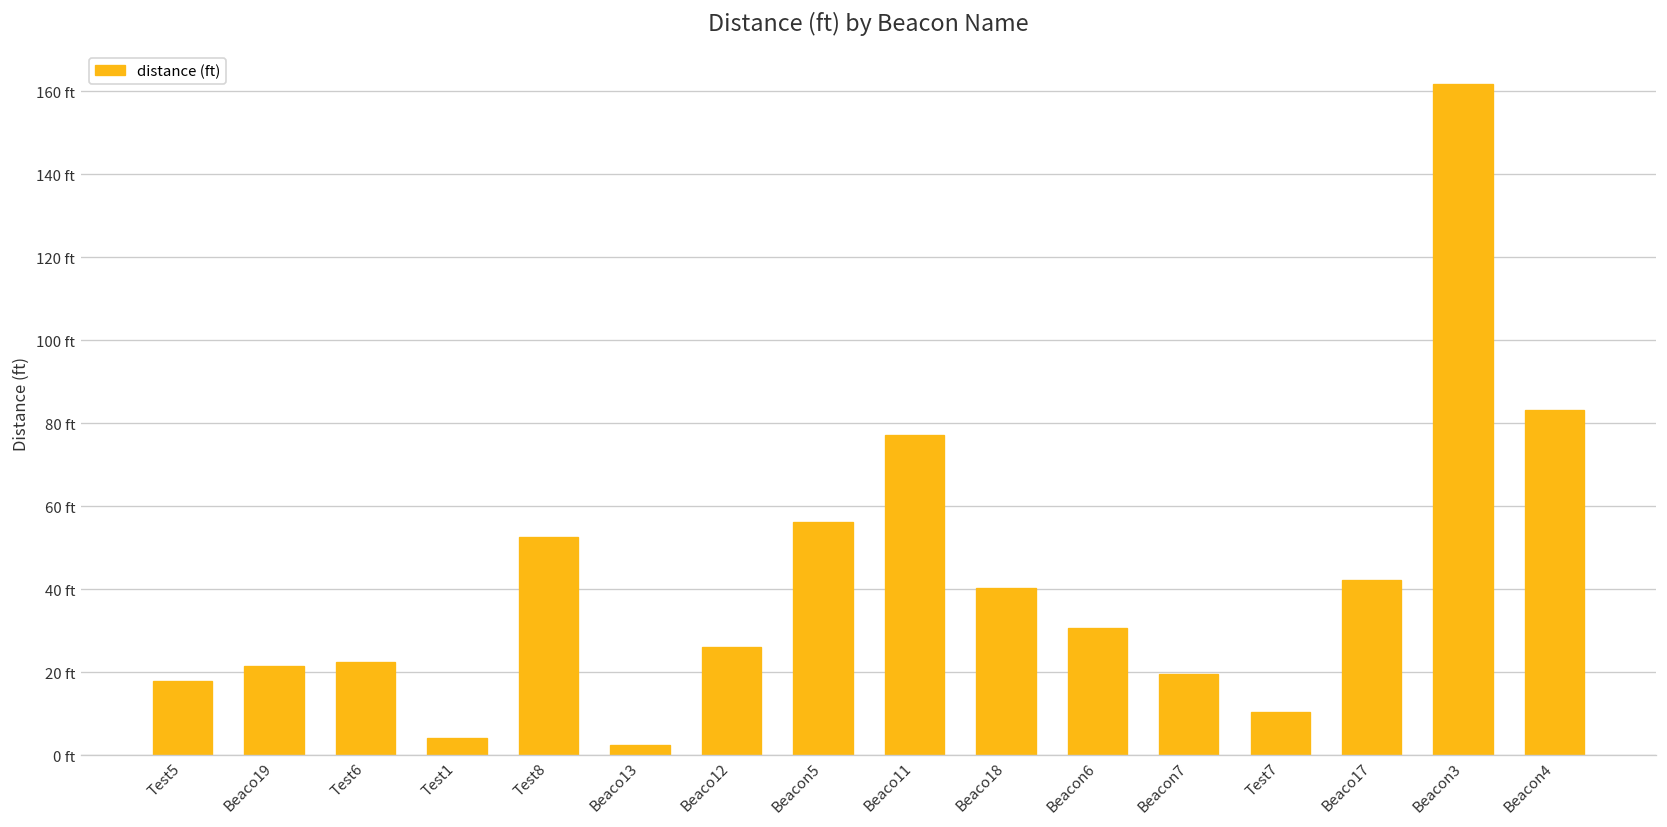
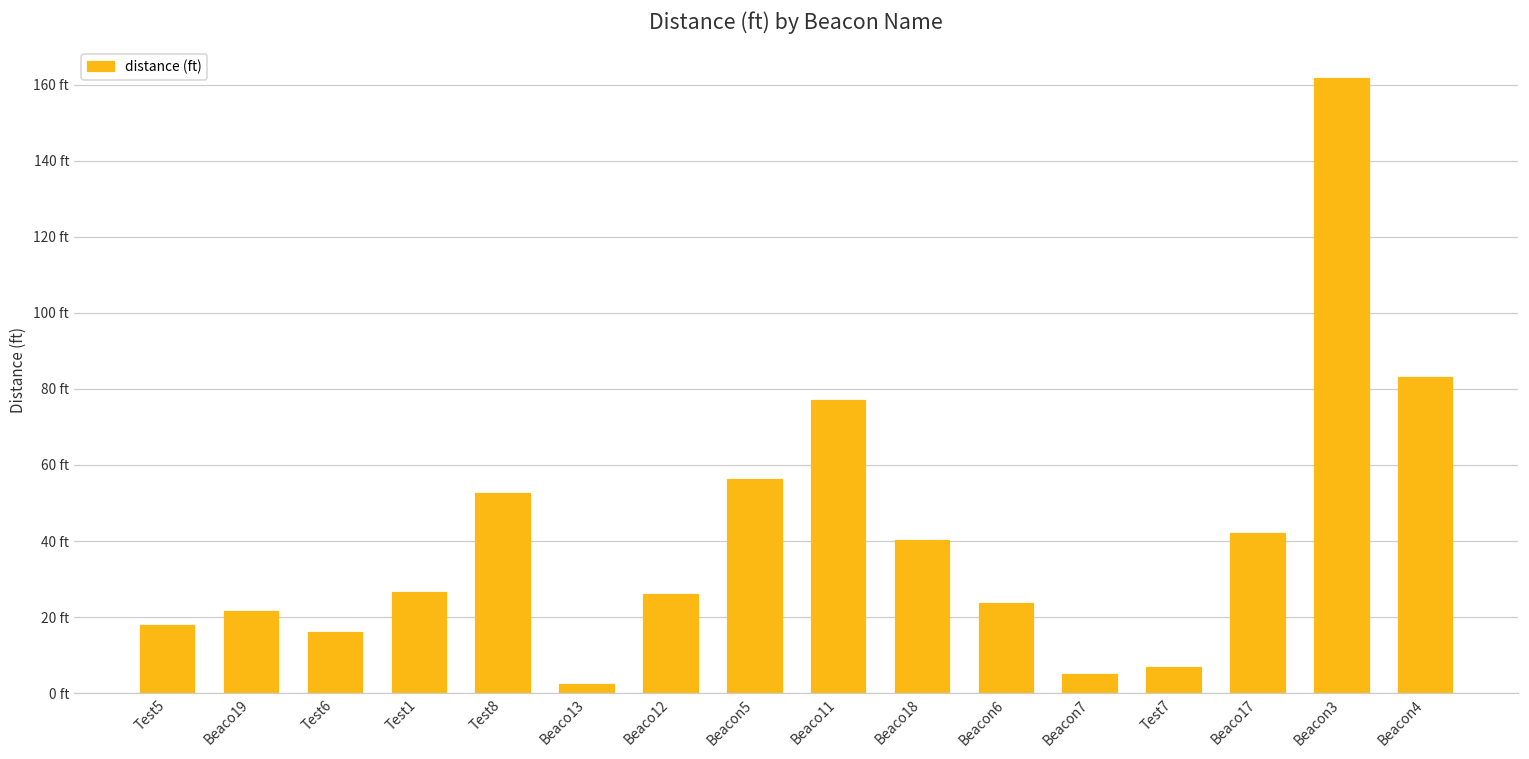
Test6: 22 ft -> 16 ft
Test1: 4 ft -> 27 ft
Beacon6: 31 ft -> 24 ft
Beacon7: 20 ft -> 5 ft
Test7: 10 ft -> 7 ft
